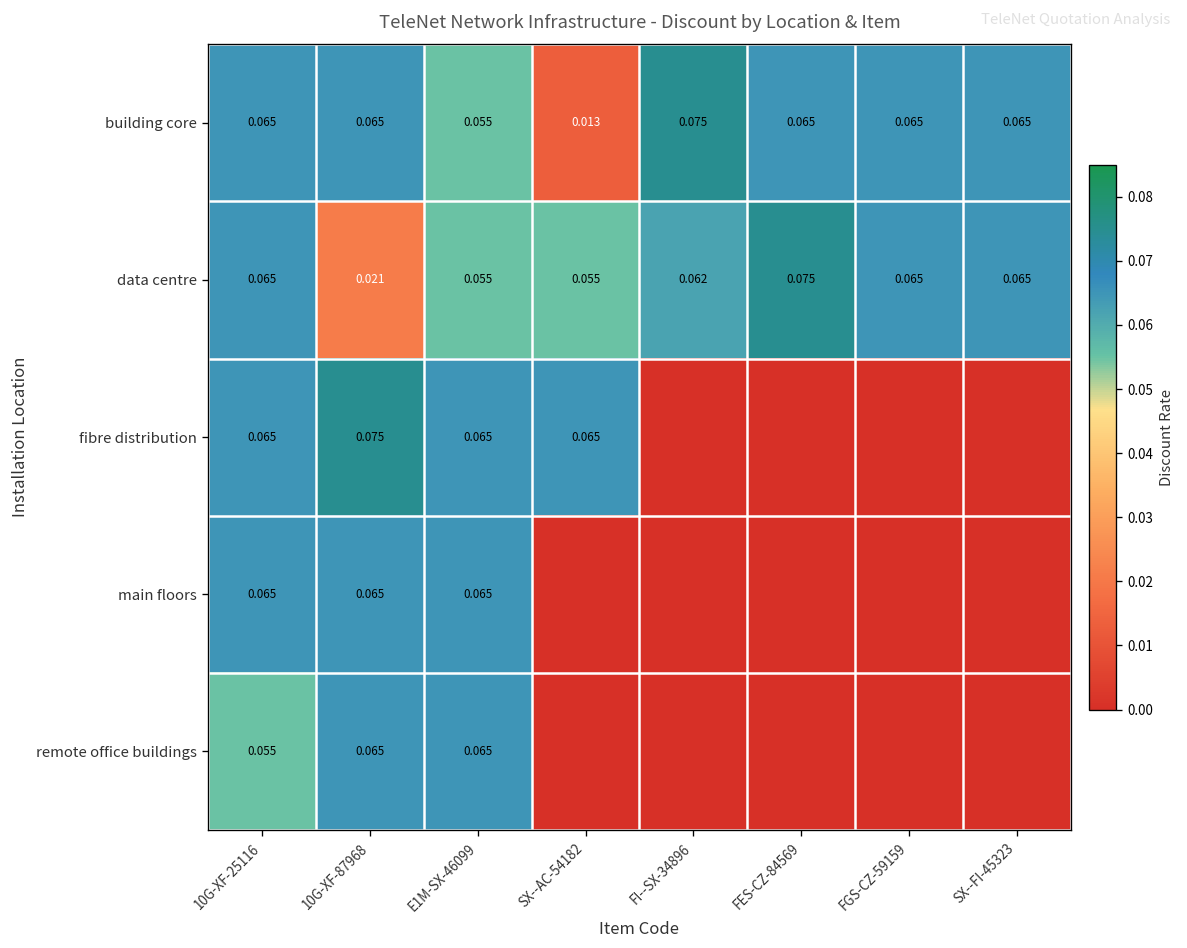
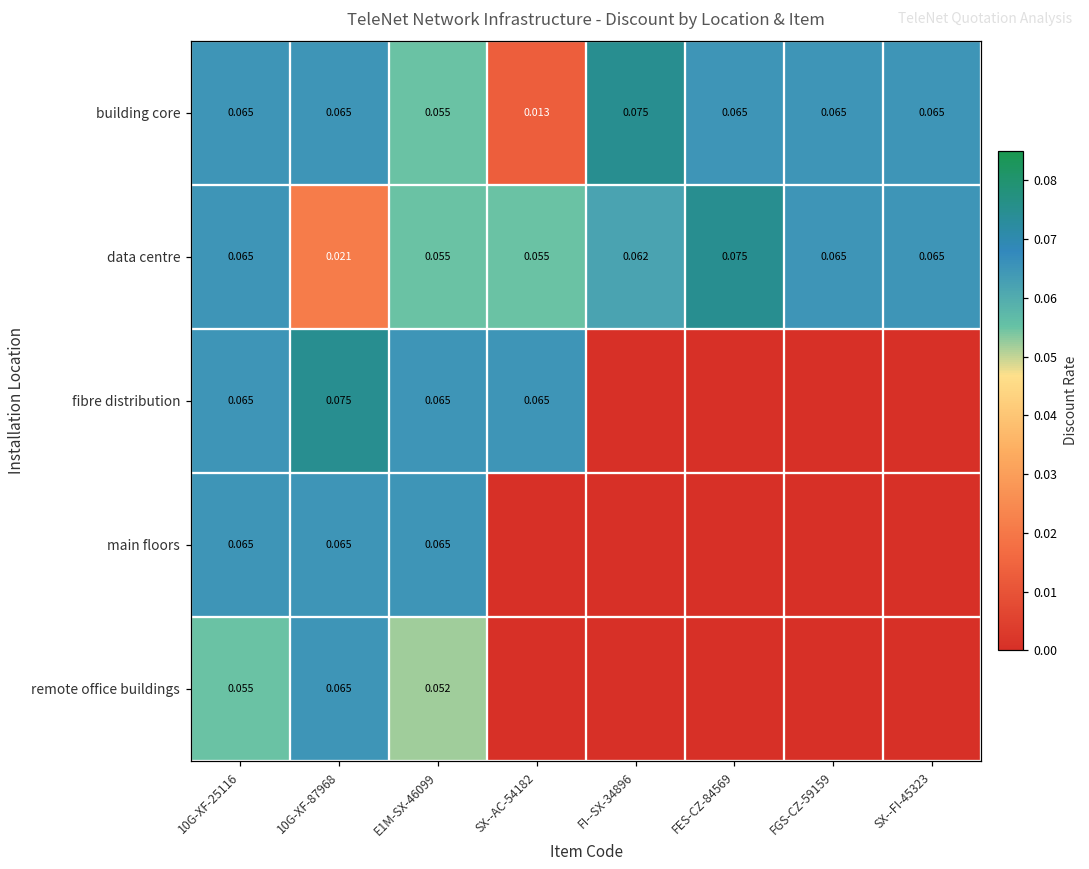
remote office buildings, E1M-SX-46099: 0.065 -> 0.052
